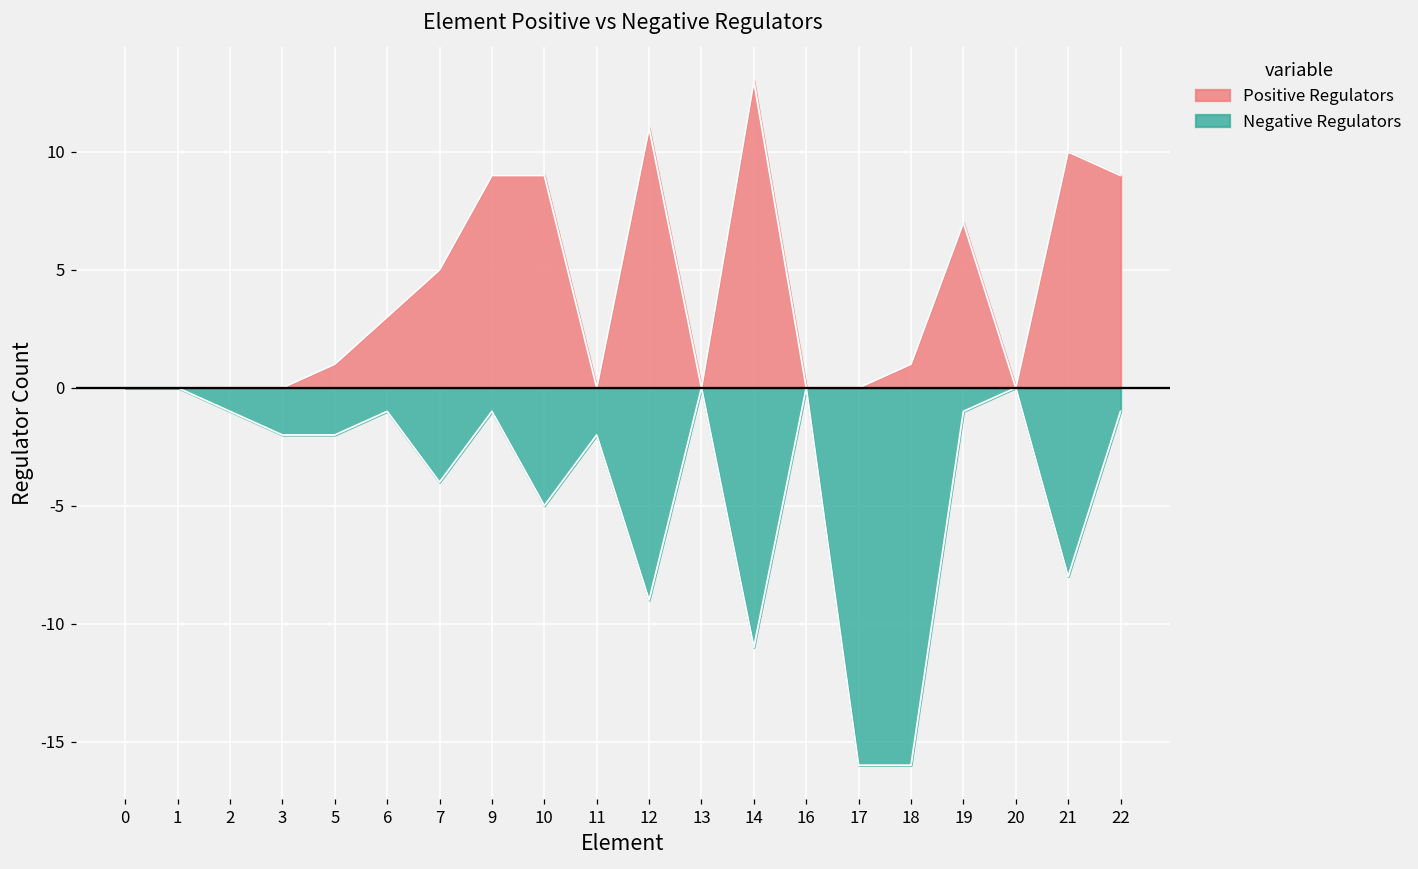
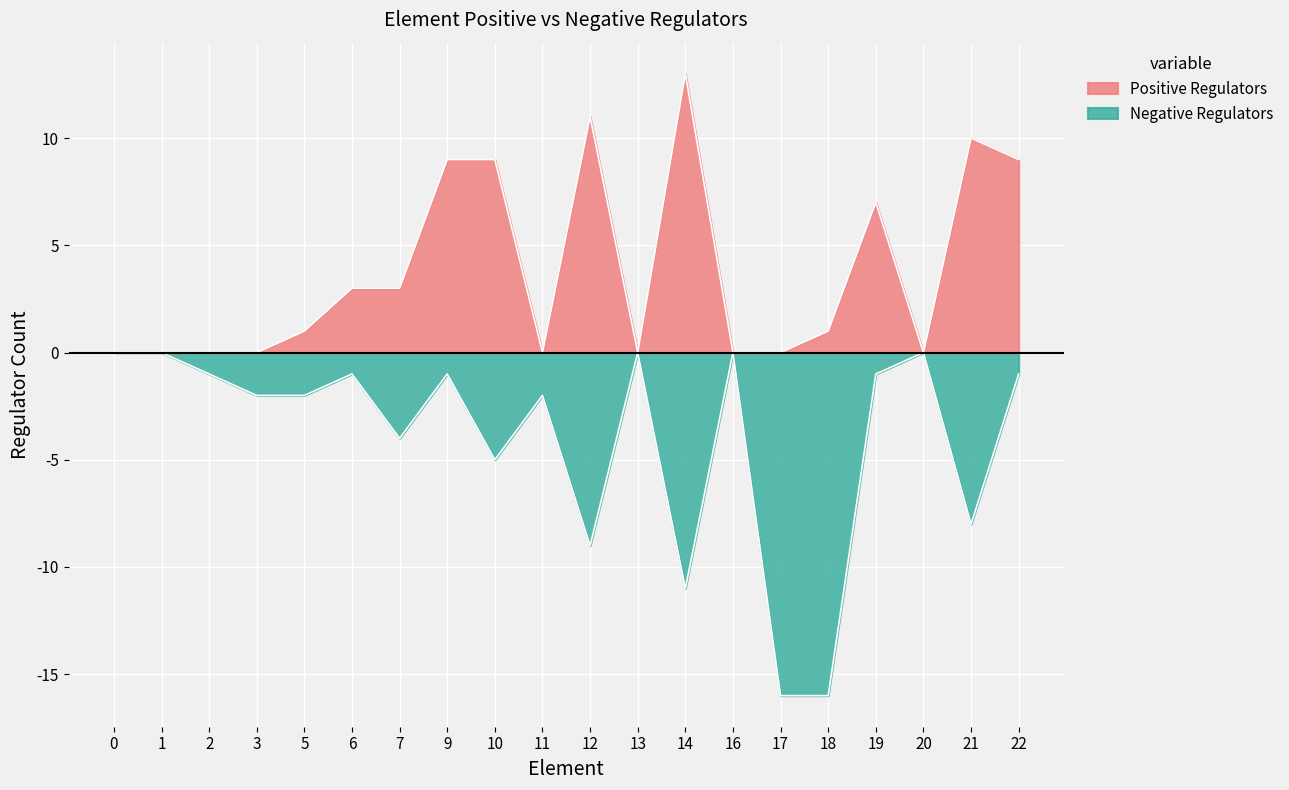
Positive Regulators, 7: 5 -> 3
